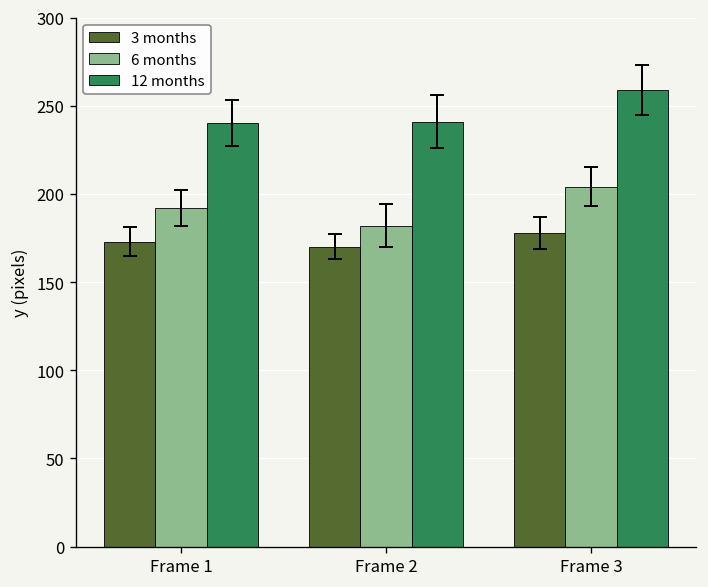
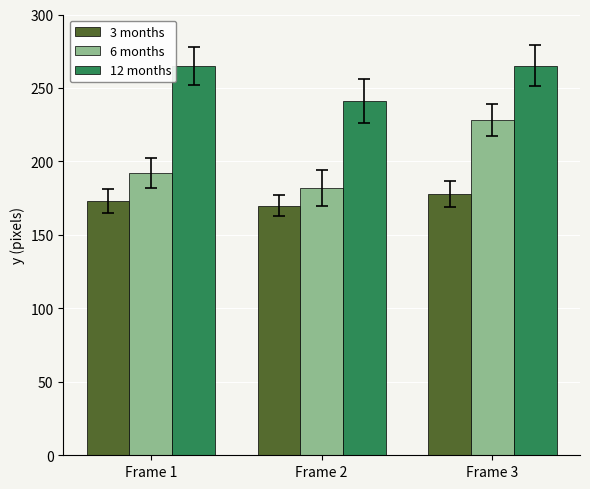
12 months, Frame 1: 240 -> 265
6 months, Frame 3: 204 -> 228
12 months, Frame 3: 259 -> 265
